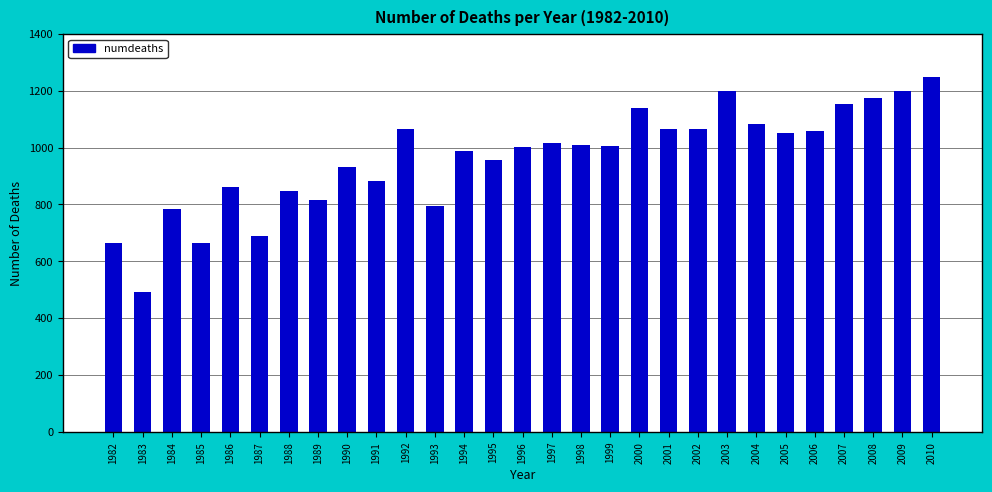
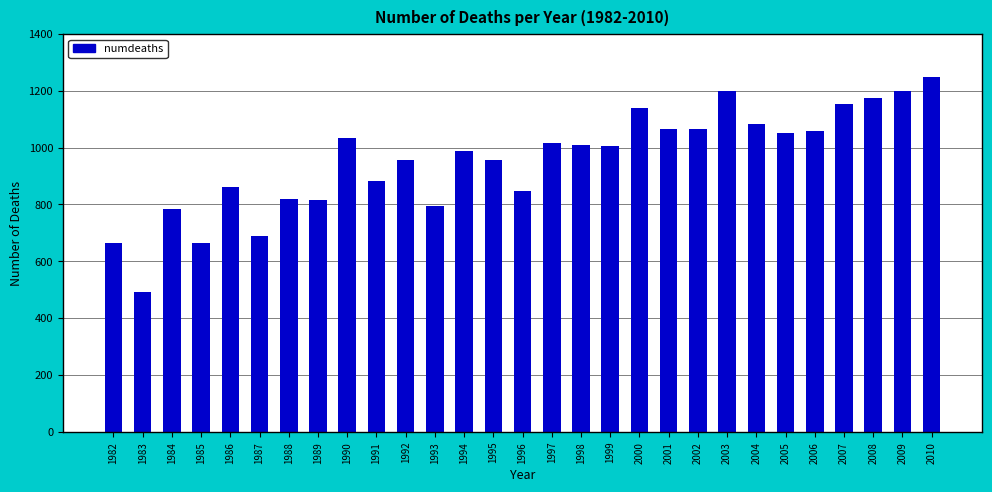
1988: 850 -> 820
1990: 930 -> 1030
1992: 1070 -> 960
1996: 1000 -> 850
